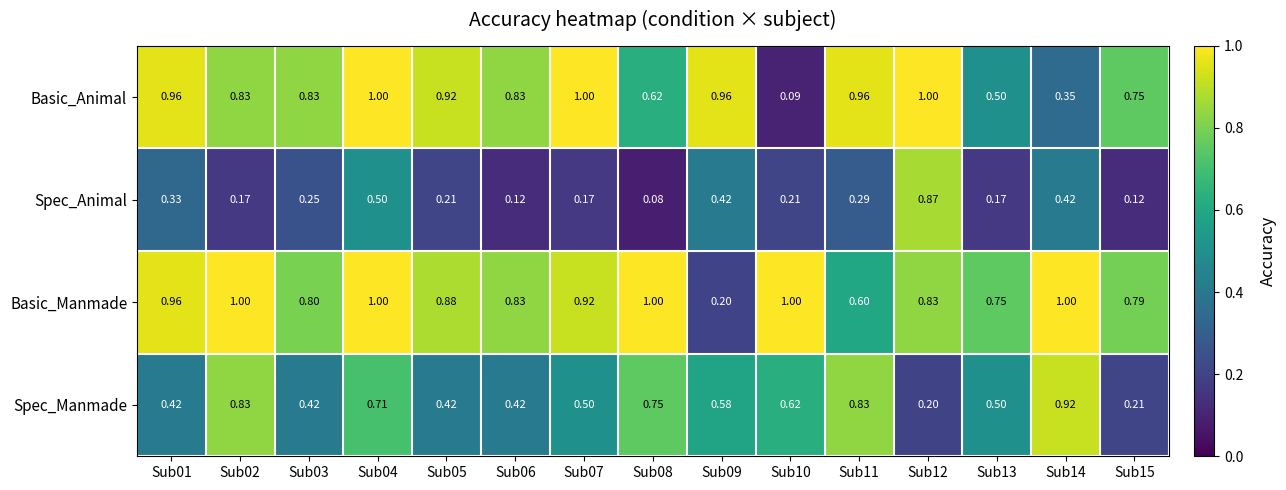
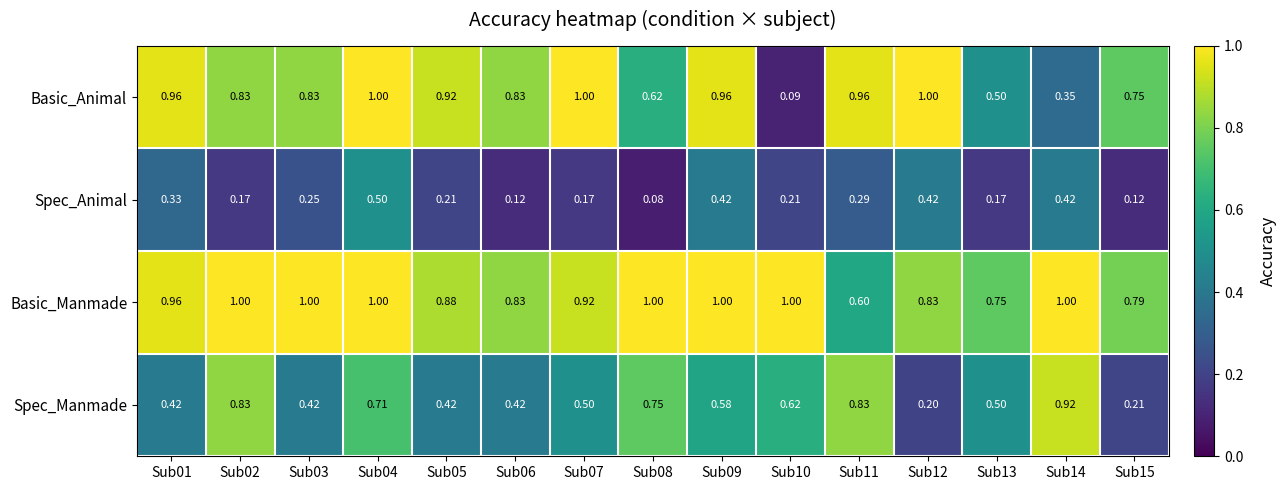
Spec_Animal, Sub12: 0.87 -> 0.42
Basic_Manmade, Sub03: 0.80 -> 1.00
Basic_Manmade, Sub09: 0.20 -> 1.00
